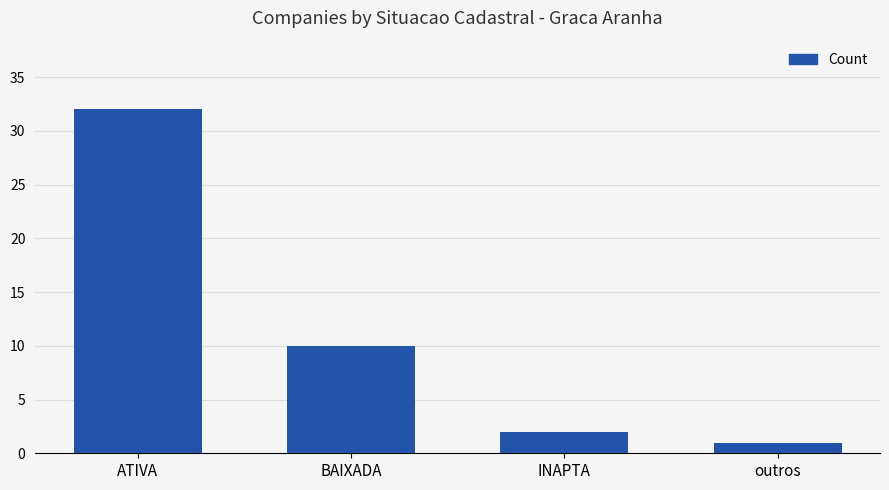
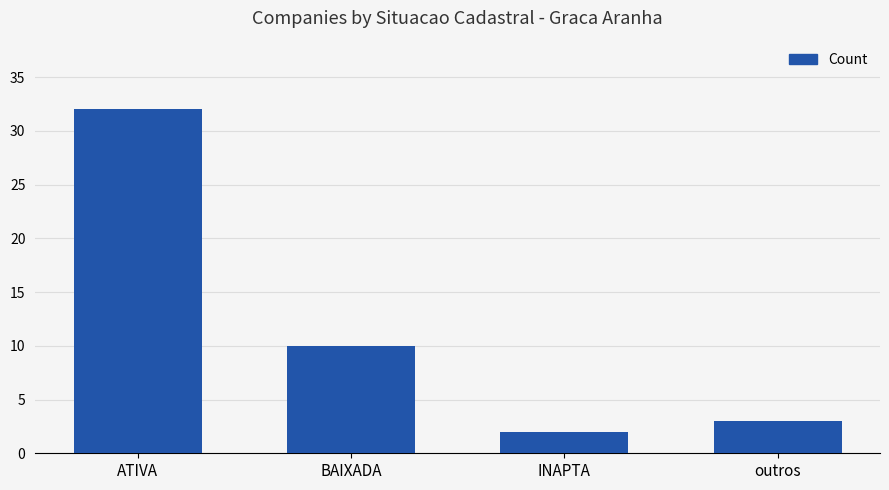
outros: 1 -> 3
